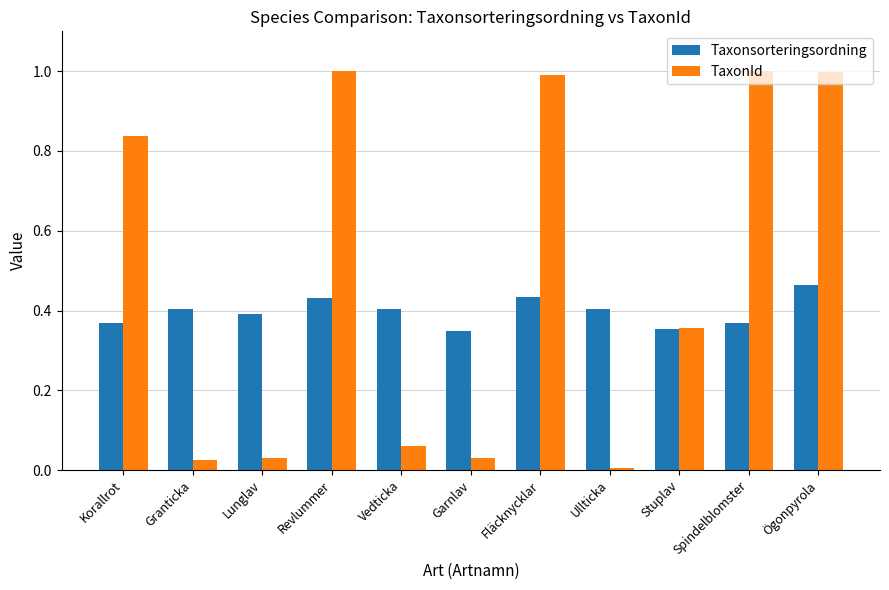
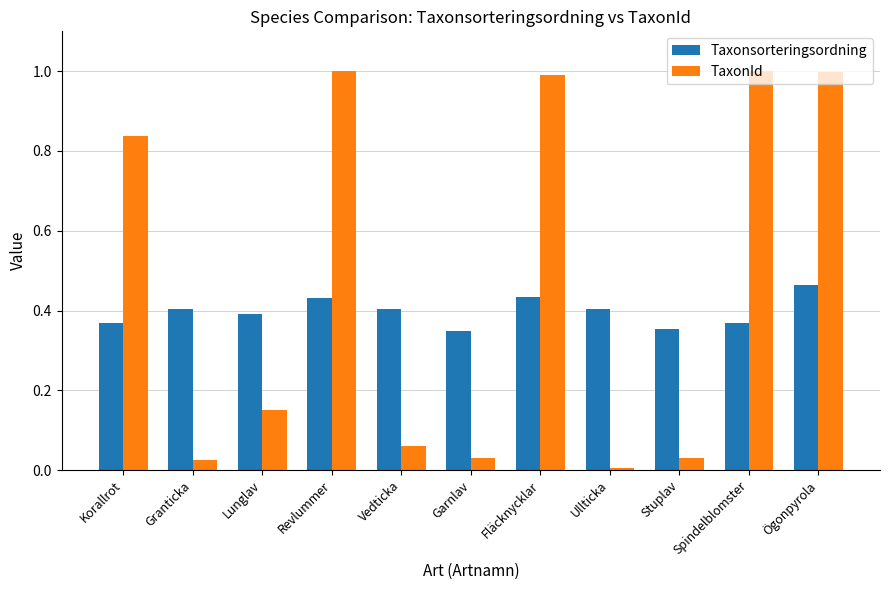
TaxonId, Lunglav: 0.03 -> 0.15
TaxonId, Stuplav: 0.36 -> 0.03
